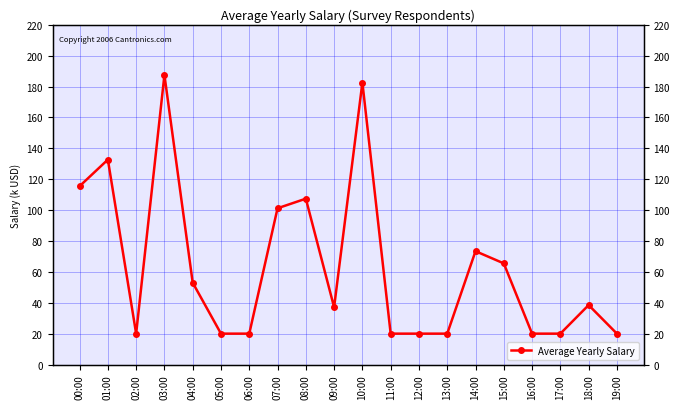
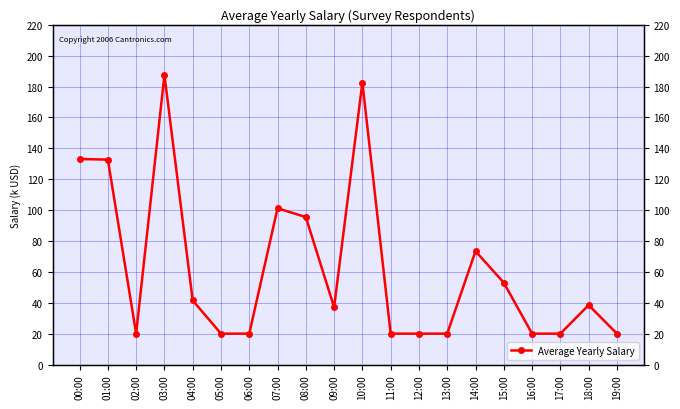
00:00: 116 -> 133
04:00: 53 -> 42
08:00: 107 -> 96
15:00: 66 -> 53
